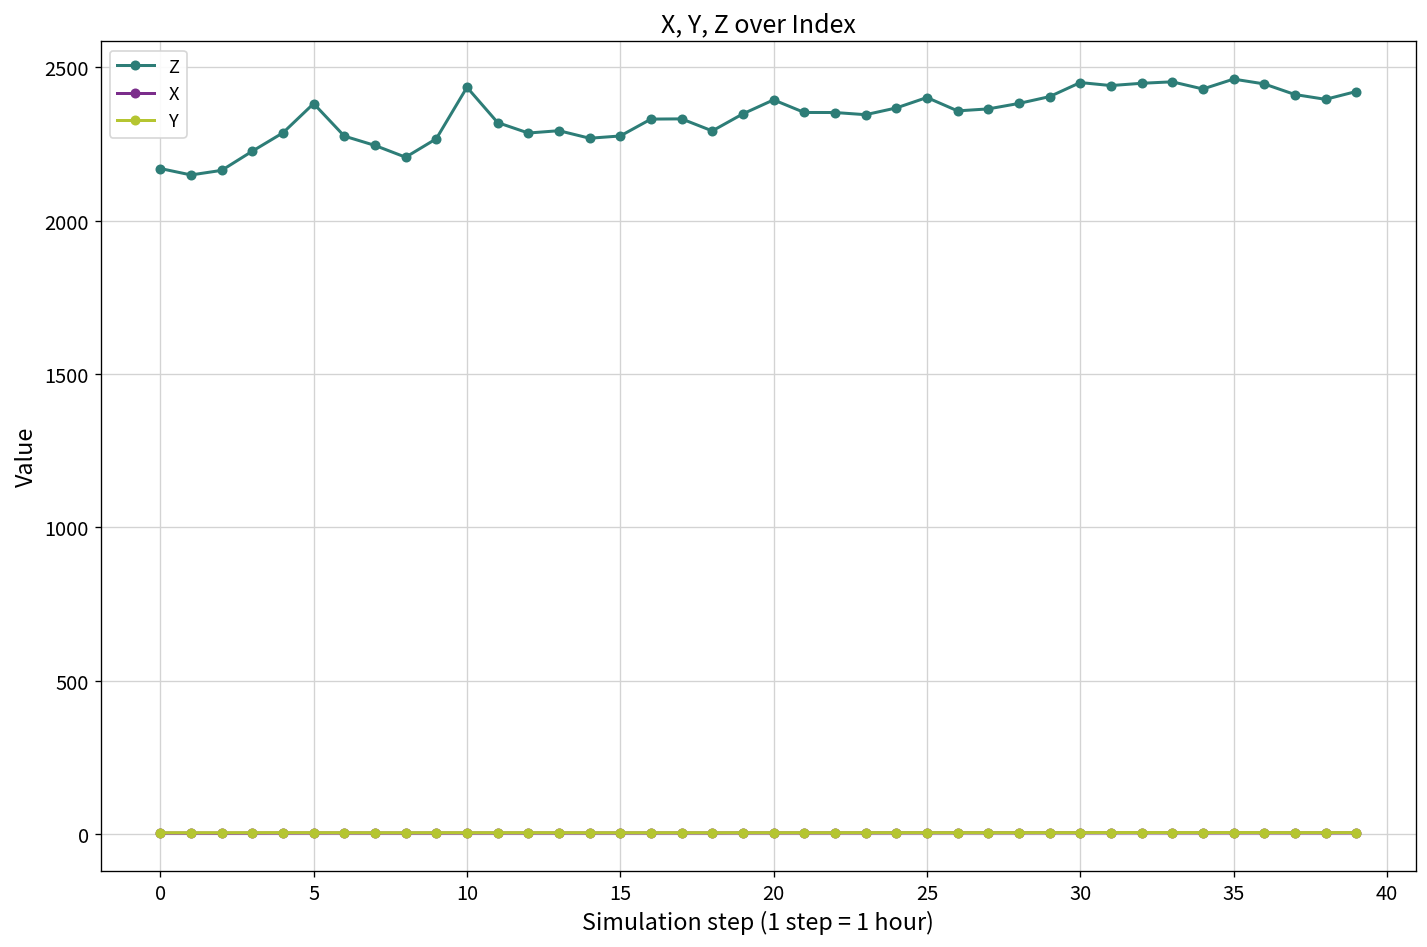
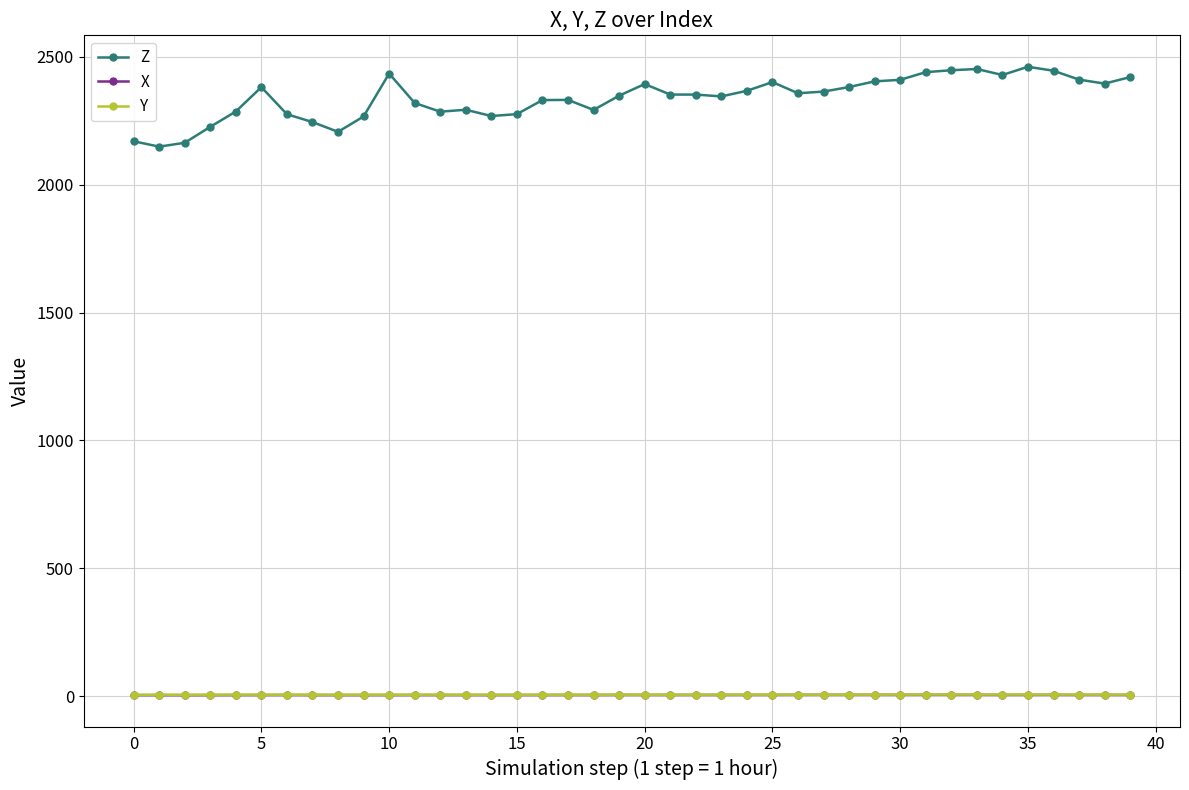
Z, 30: 2450 -> 2410
